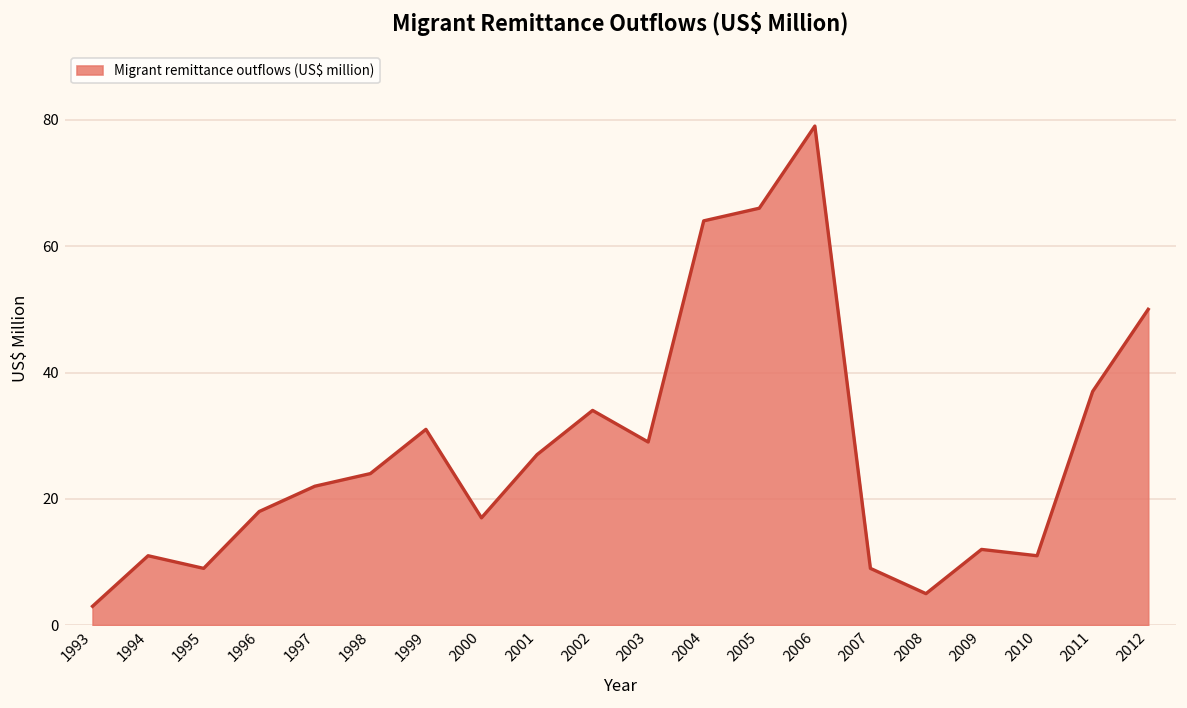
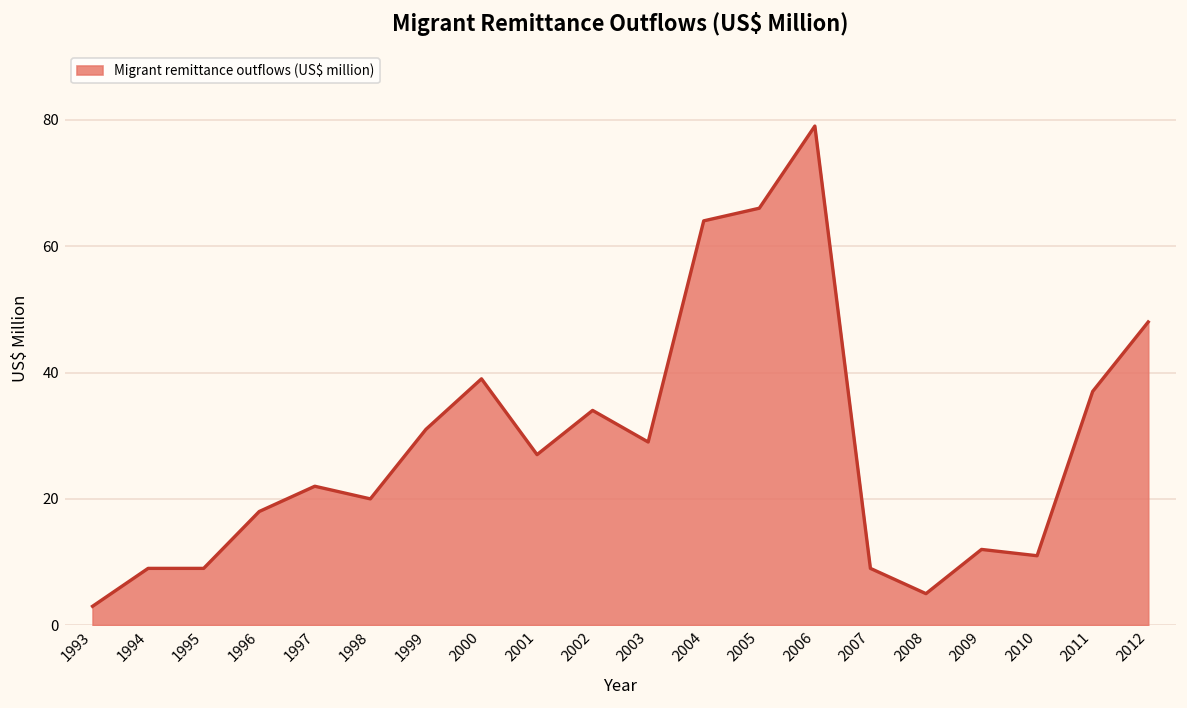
1994: 11 -> 9
1998: 24 -> 20
2000: 17 -> 39
2012: 50 -> 48
